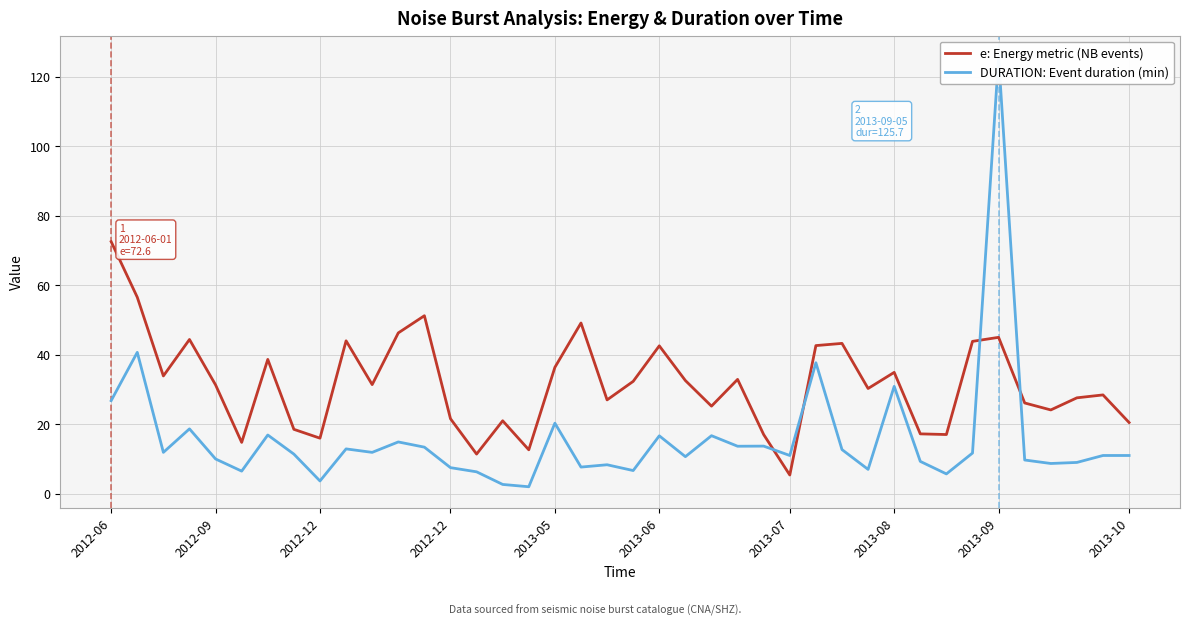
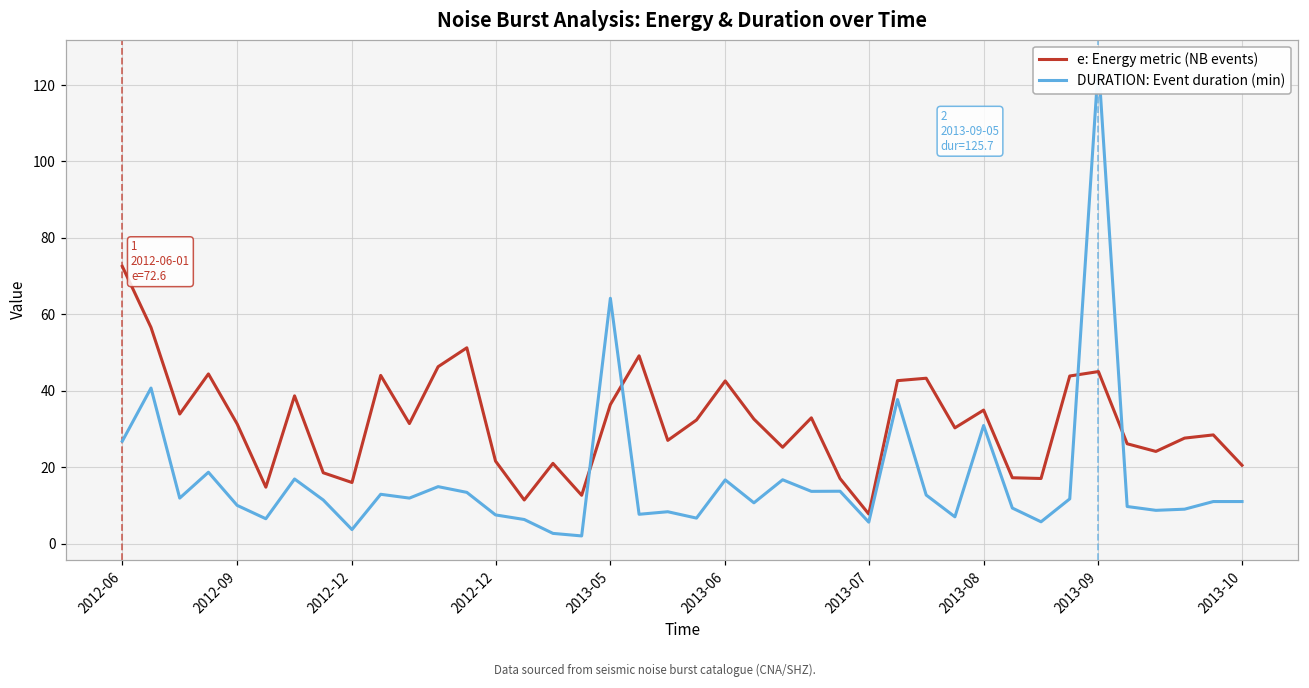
DURATION: Event duration (min), 2013-05: 20 -> 64
e: Energy metric (NB events), 2013-07: 5 -> 8
DURATION: Event duration (min), 2013-07: 11 -> 6
